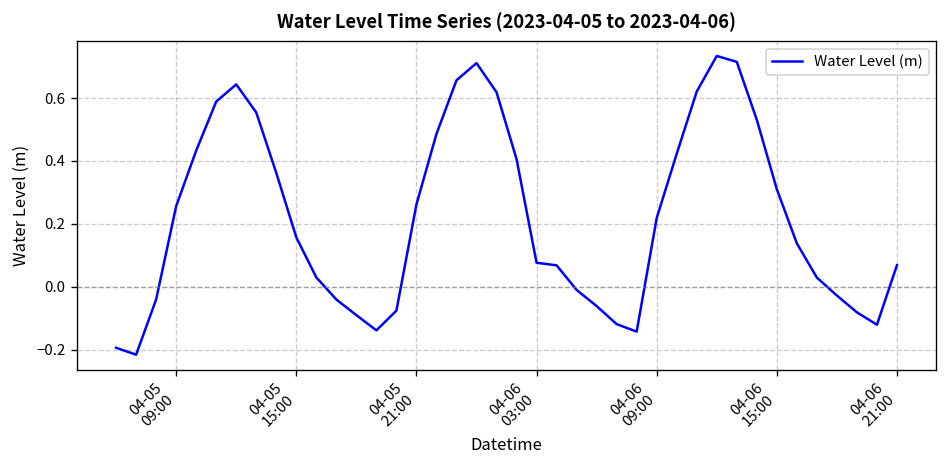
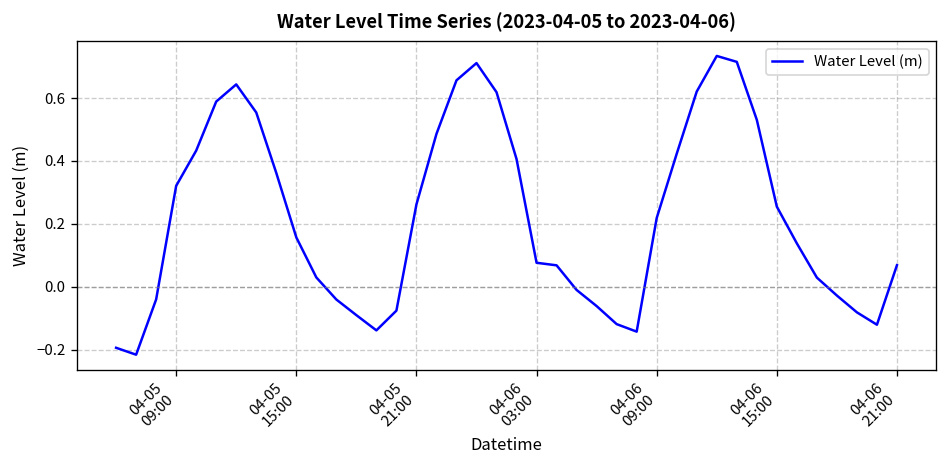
04-05 09:00: 0.26 -> 0.32
04-06 15:00: 0.31 -> 0.25
